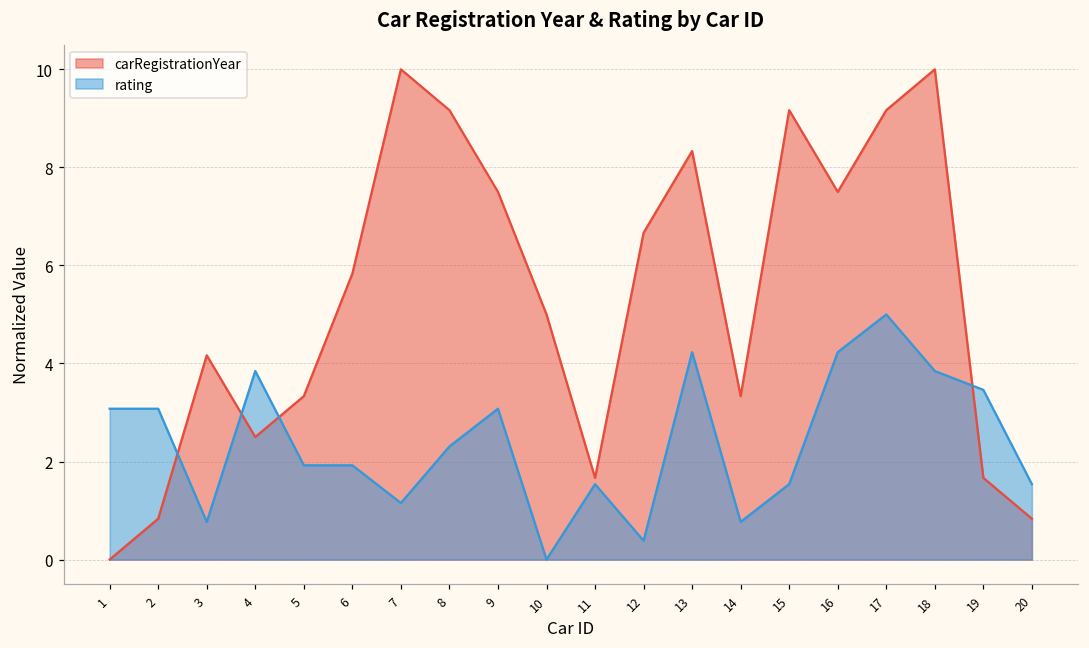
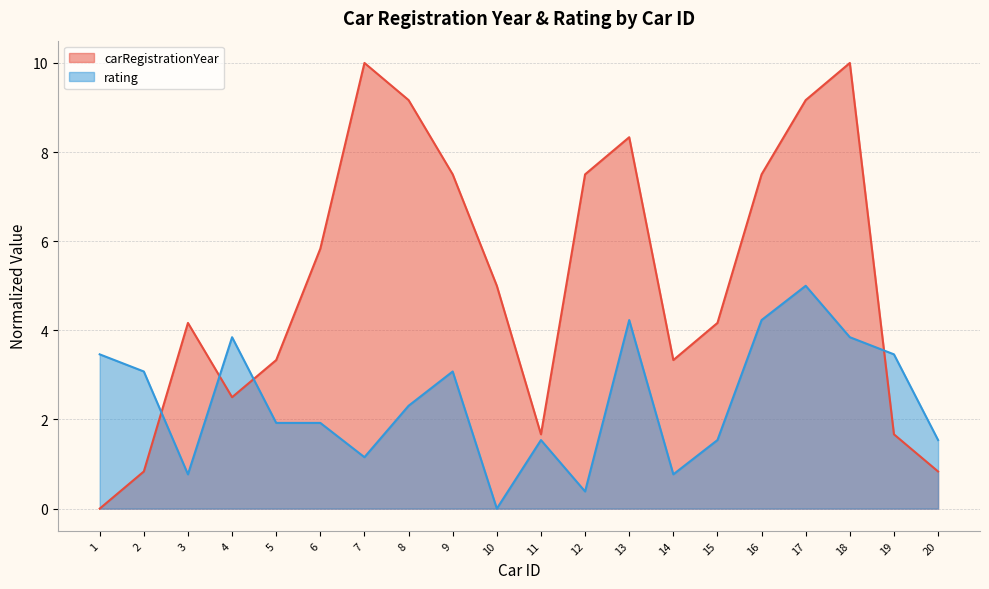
rating, 1: 3.1 -> 3.5
carRegistrationYear, 12: 6.7 -> 7.5
carRegistrationYear, 15: 9.2 -> 4.2
